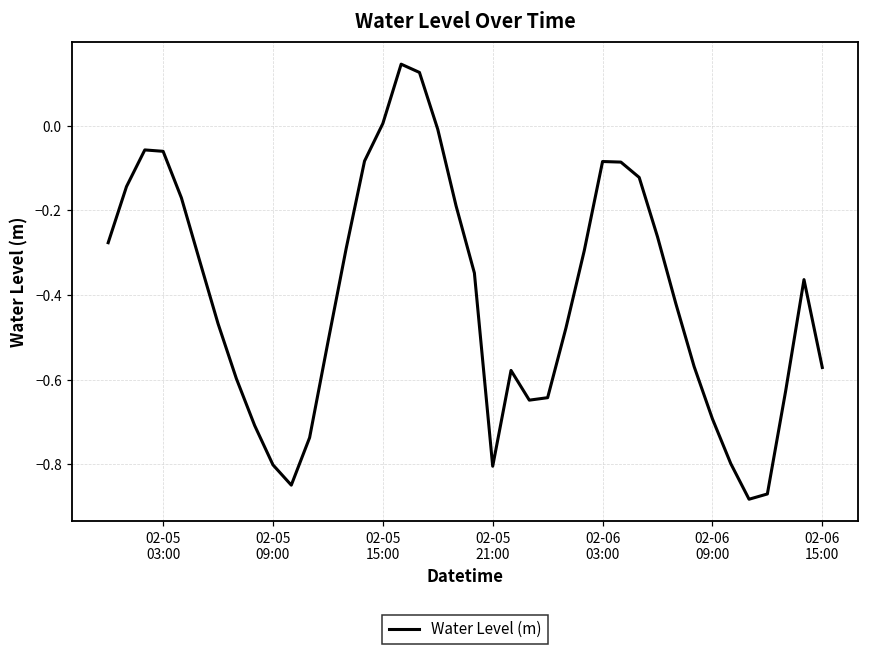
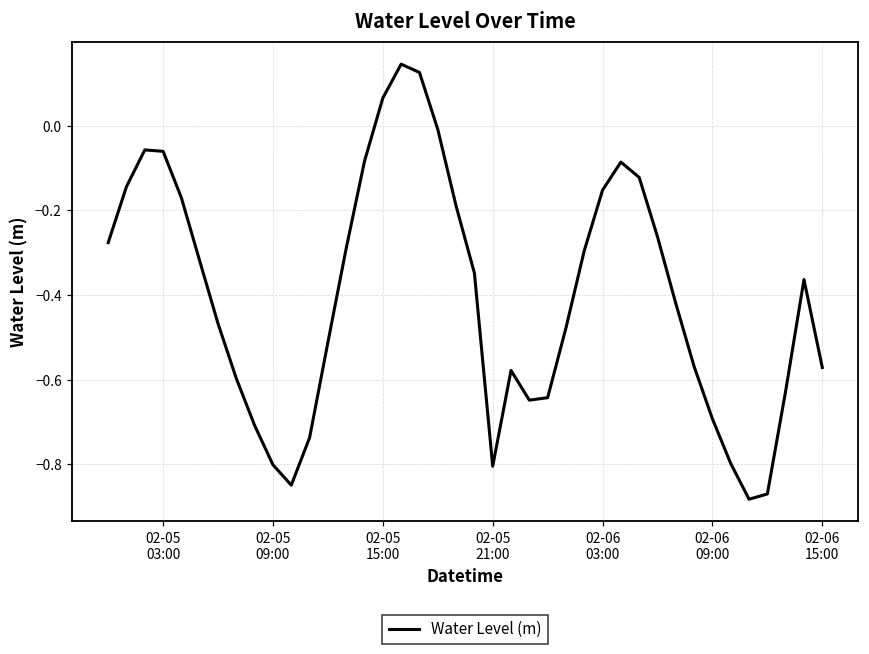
02-05 15:00: 0.01 -> 0.07
02-06 03:00: -0.08 -> -0.15
